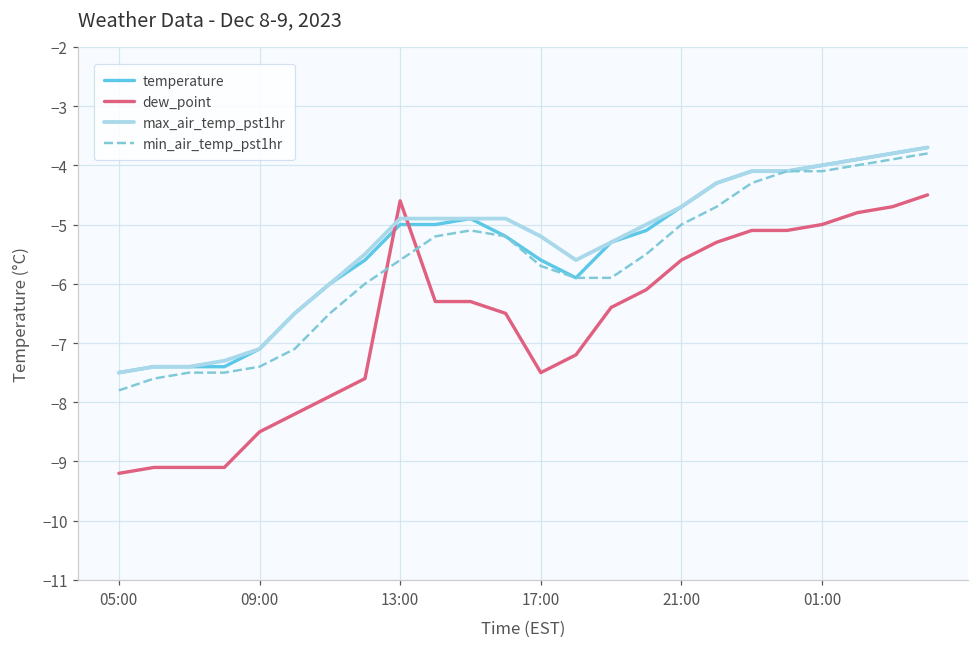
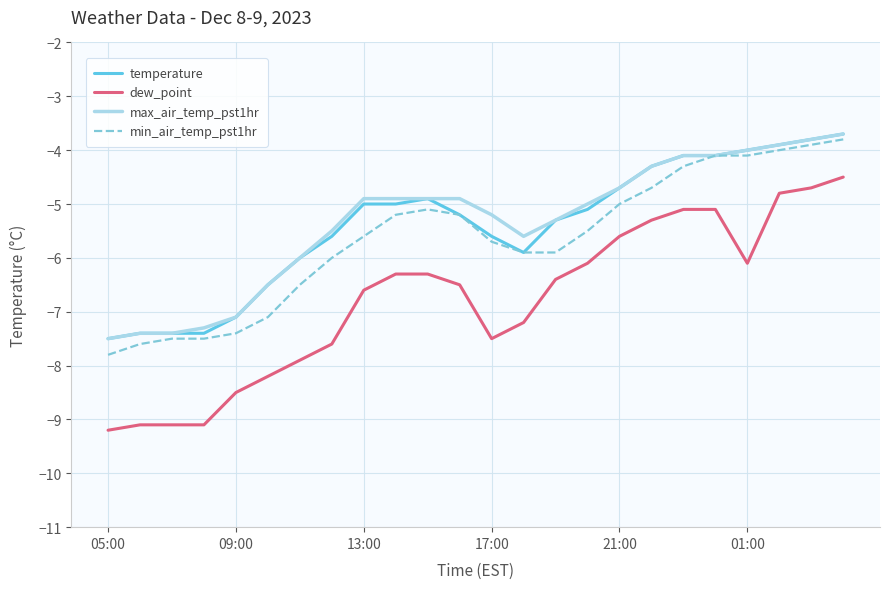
dew_point, 13:00: -4.6 -> -6.6
dew_point, 01:00: -5.0 -> -6.1
